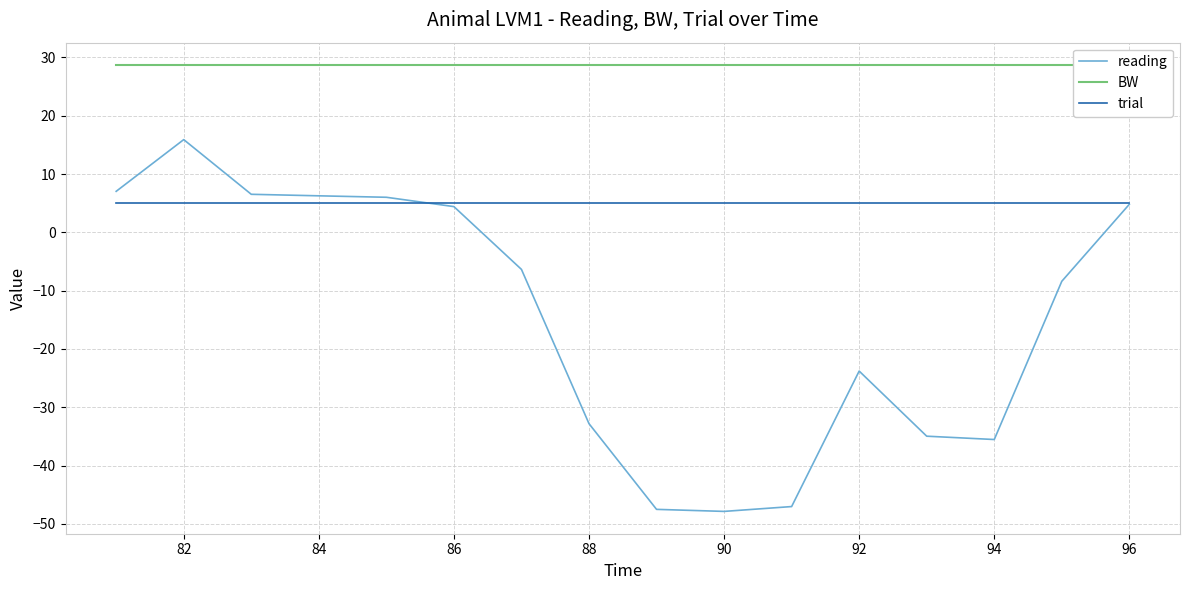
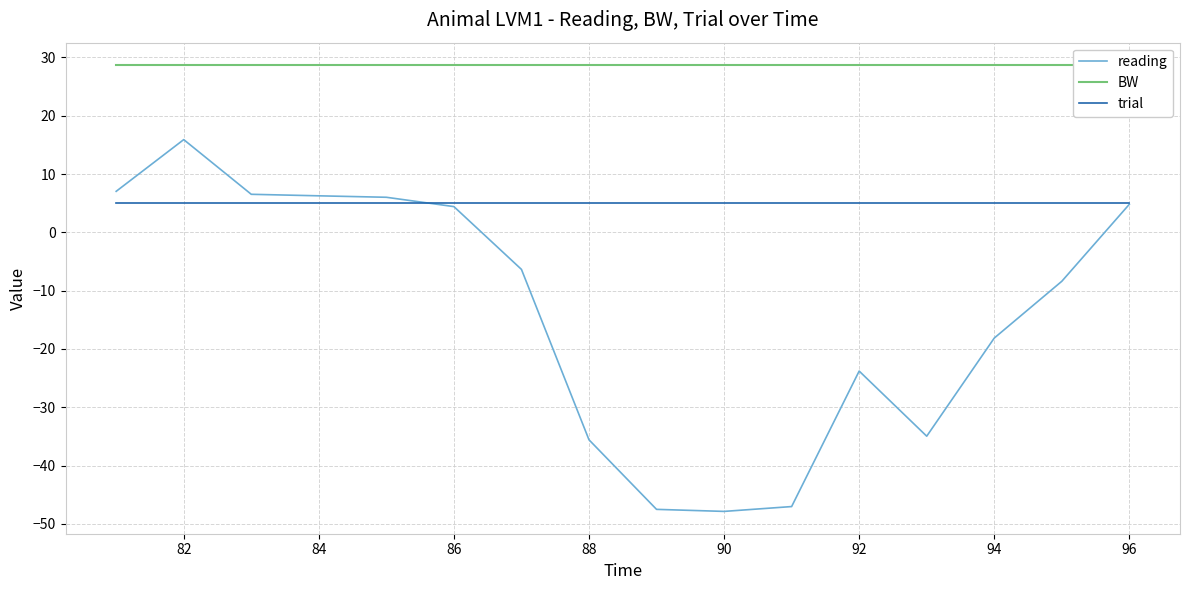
reading, 88: -33 -> -36
reading, 94: -36 -> -18
